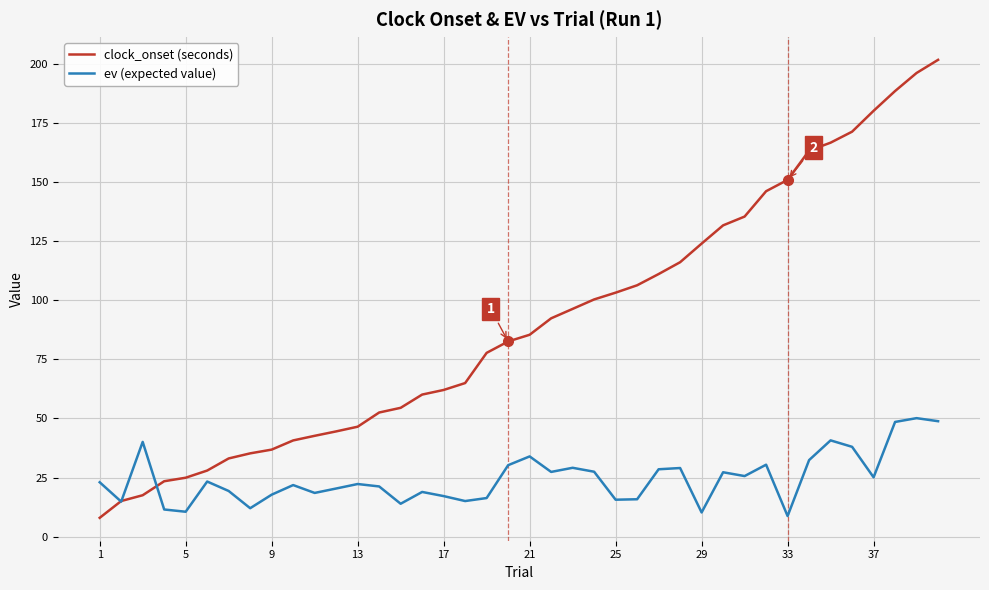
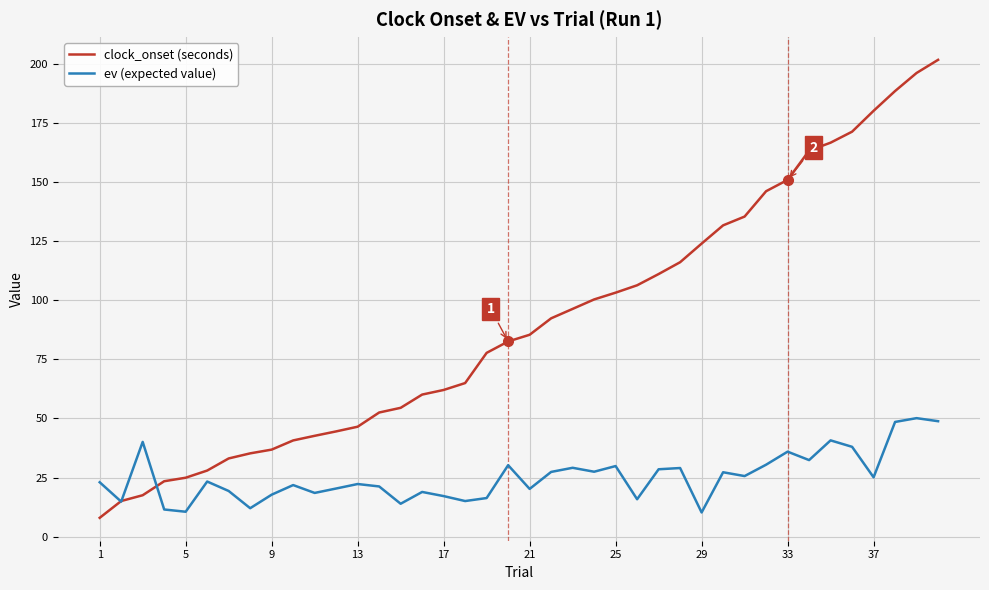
ev (expected value), 21: 34 -> 20
ev (expected value), 25: 16 -> 30
ev (expected value), 33: 9 -> 36
